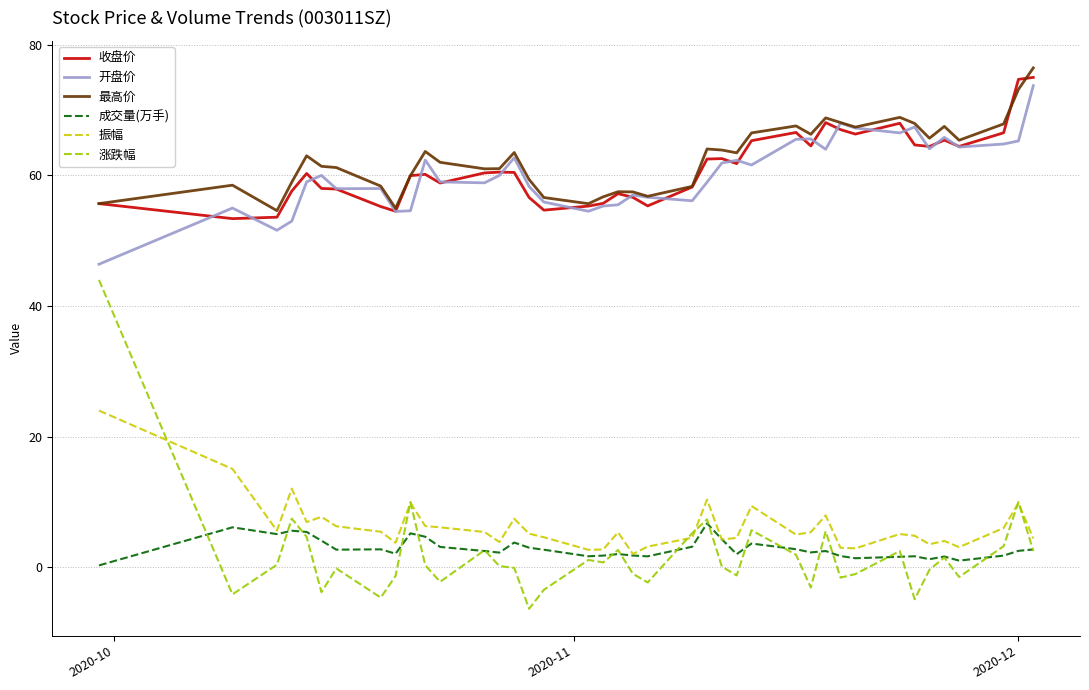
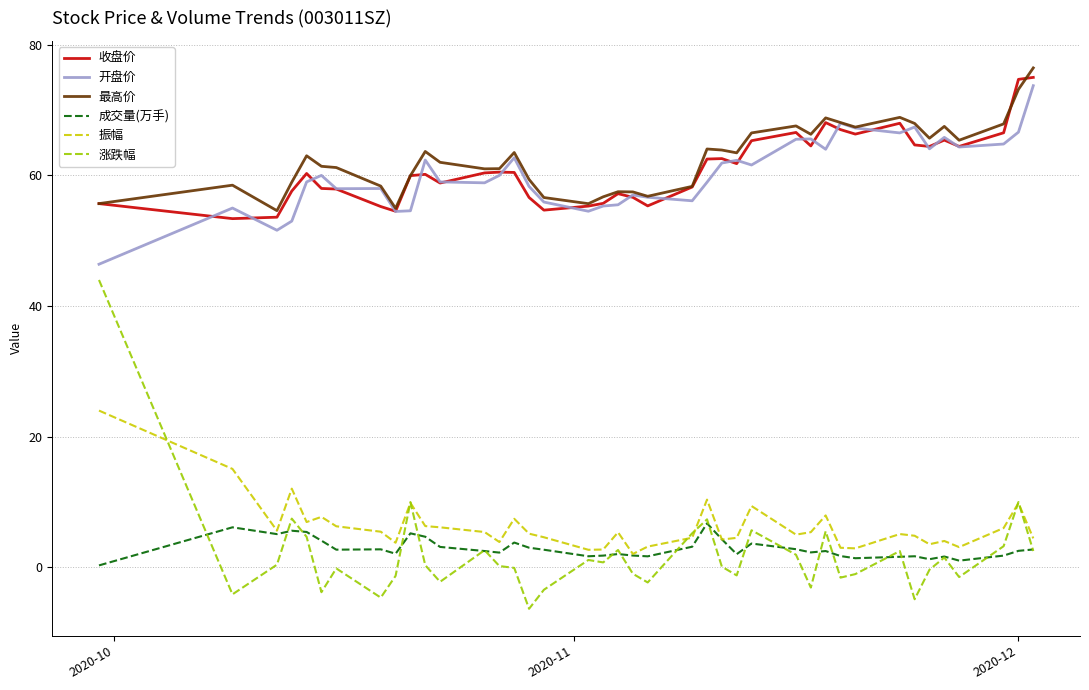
开盘价, 2020-12: 65 -> 67
